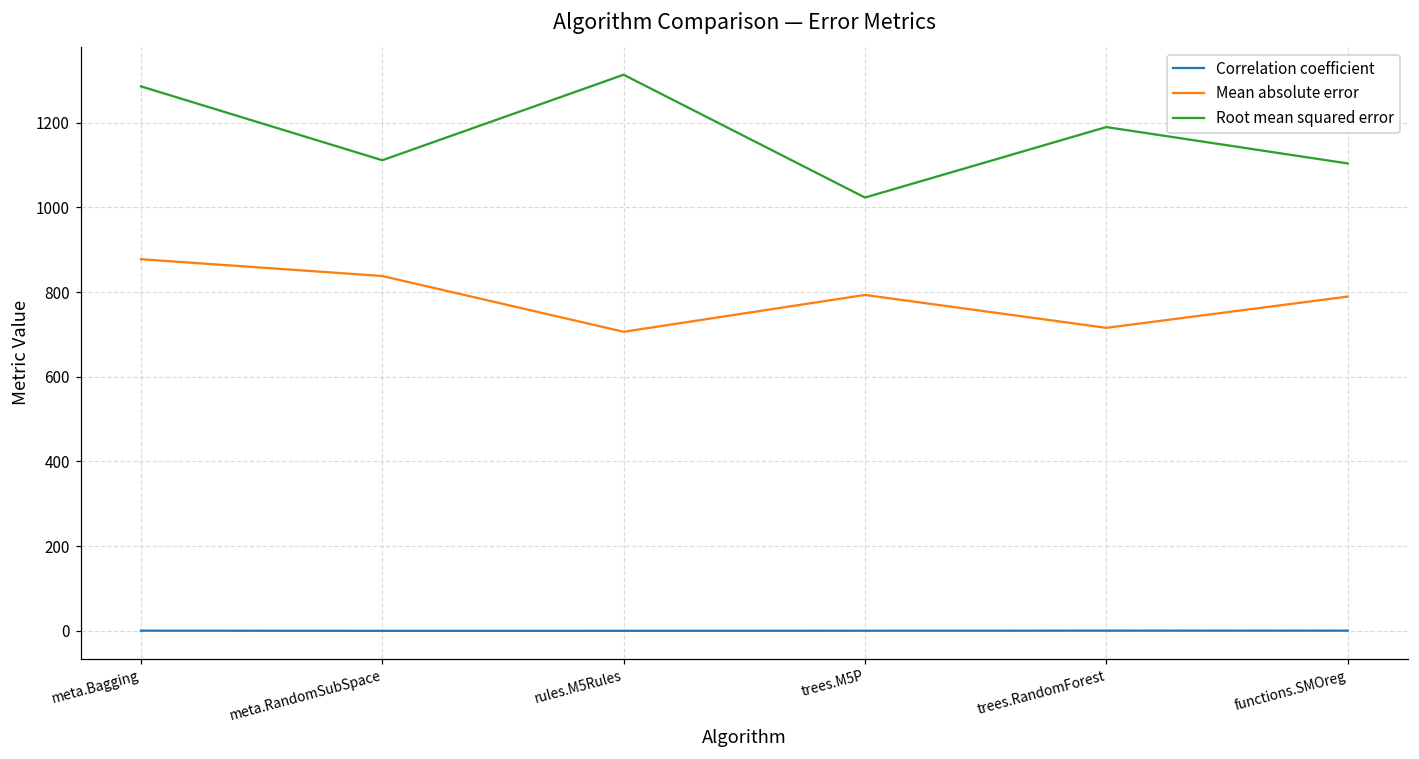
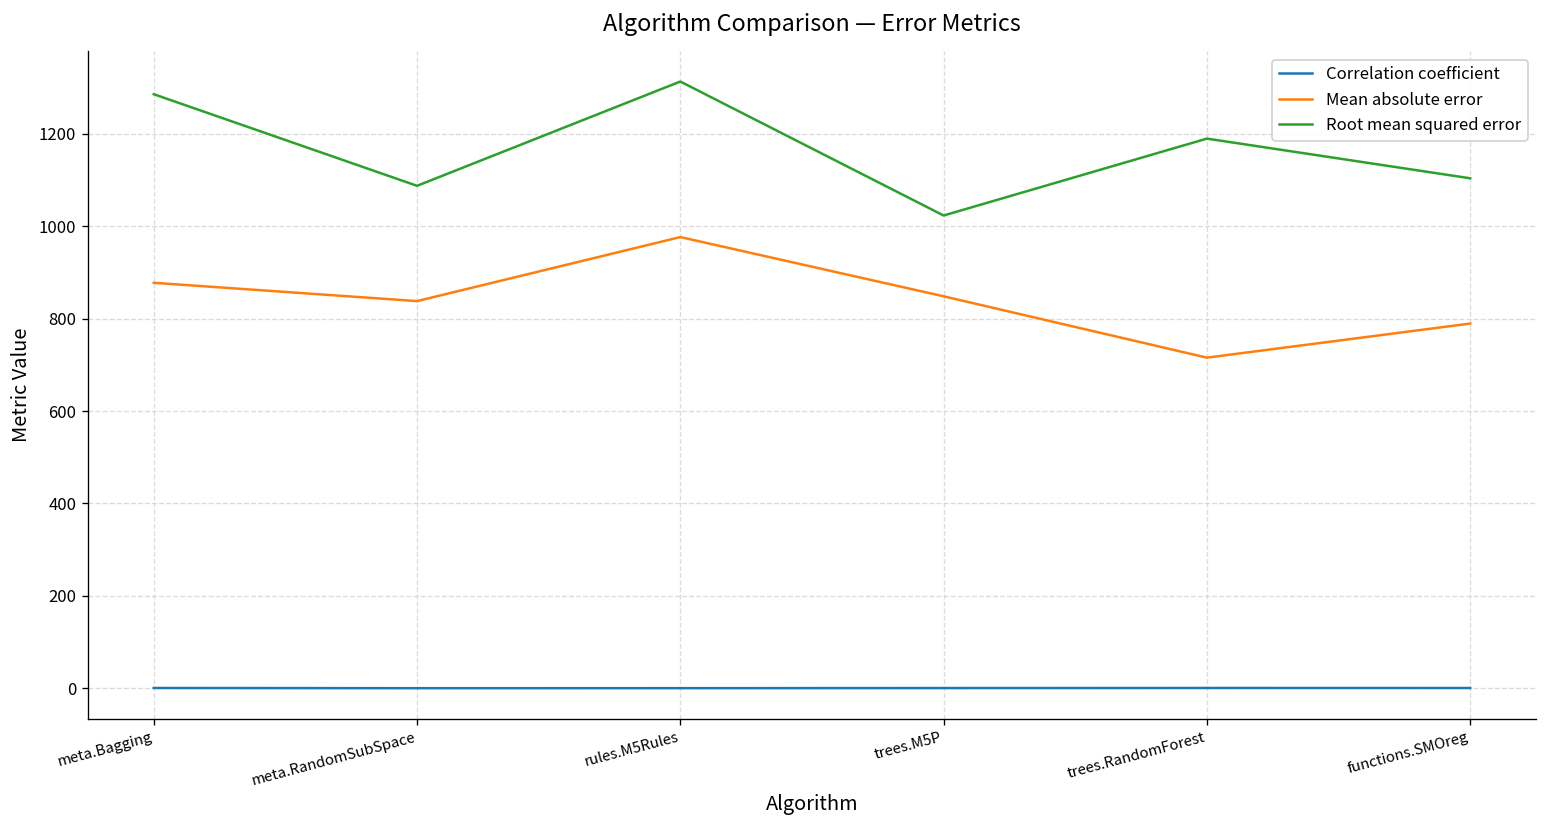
Root mean squared error, meta.RandomSubSpace: 1110 -> 1090
Mean absolute error, rules.M5Rules: 710 -> 980
Mean absolute error, trees.M5P: 790 -> 850
